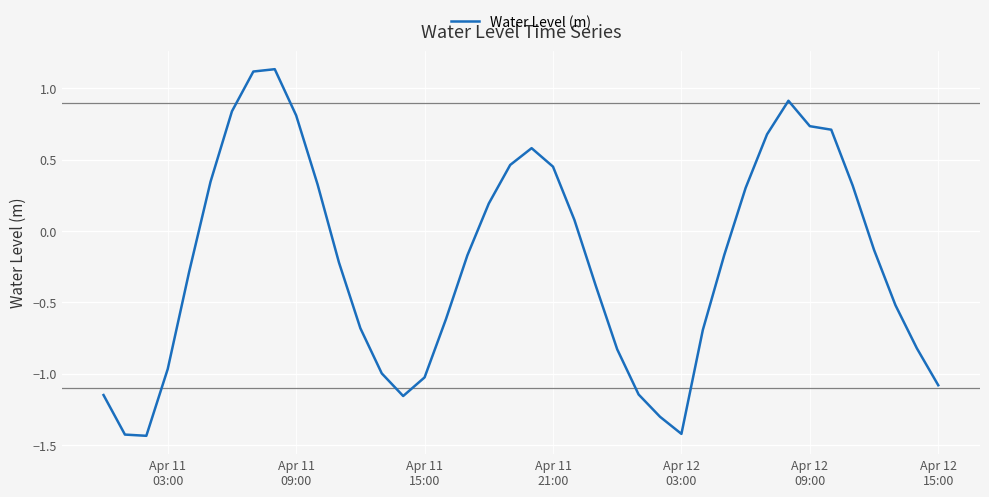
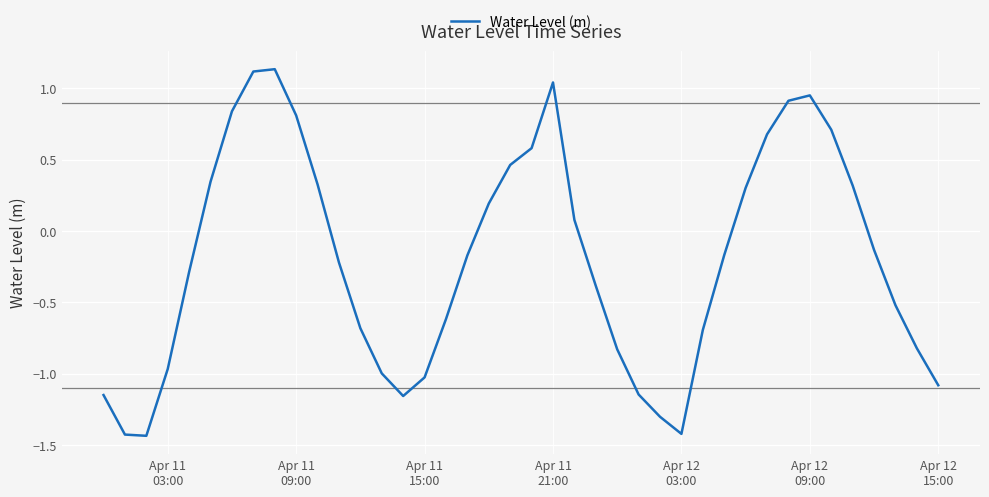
Apr 11 21:00: 0.45 -> 1.04
Apr 12 09:00: 0.74 -> 0.95
